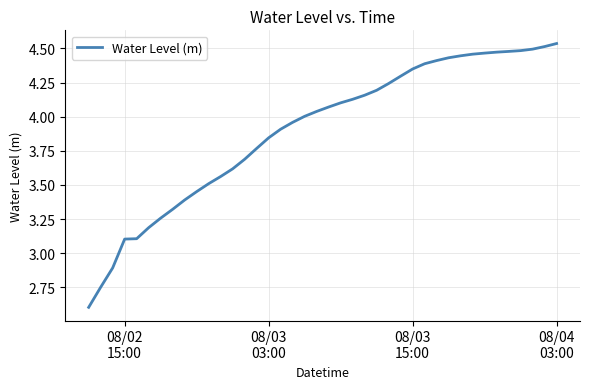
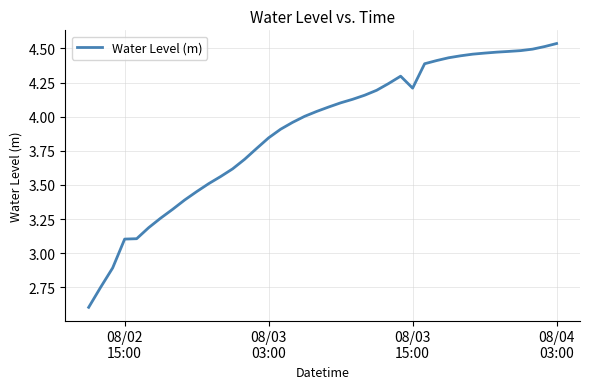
08/03 15:00: 4.35 -> 4.21
